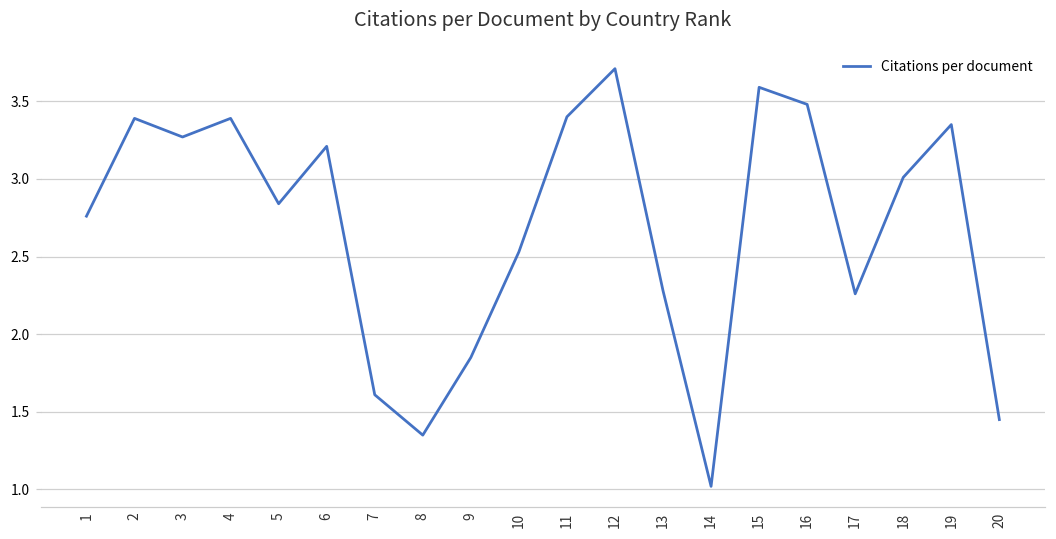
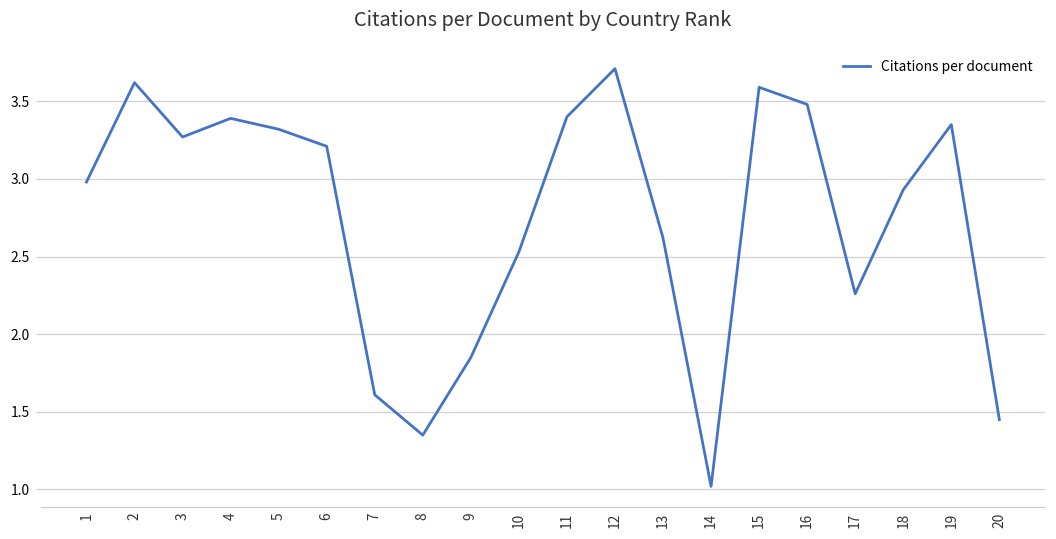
1: 2.76 -> 2.98
2: 3.39 -> 3.62
5: 2.84 -> 3.32
13: 2.28 -> 2.62
18: 3.01 -> 2.93
